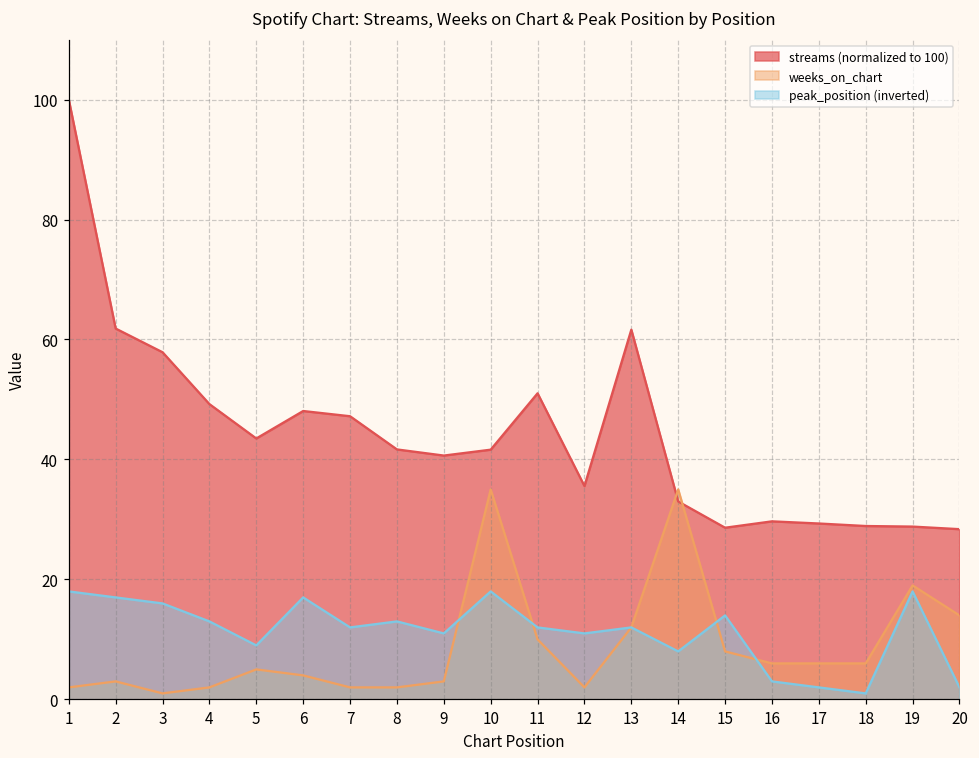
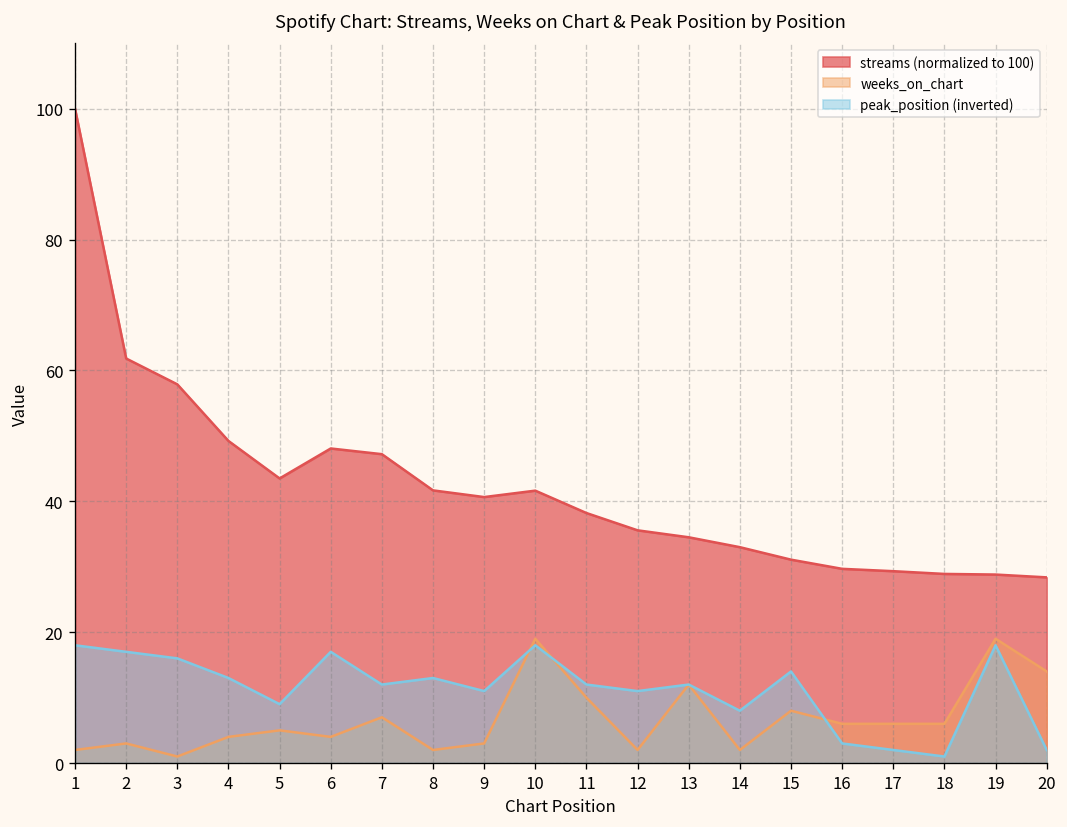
weeks_on_chart, 4: 2 -> 4
weeks_on_chart, 7: 2 -> 7
weeks_on_chart, 10: 35 -> 19
streams (normalized to 100), 11: 51 -> 38
streams (normalized to 100), 13: 62 -> 35
weeks_on_chart, 14: 35 -> 2
streams (normalized to 100), 15: 29 -> 31
